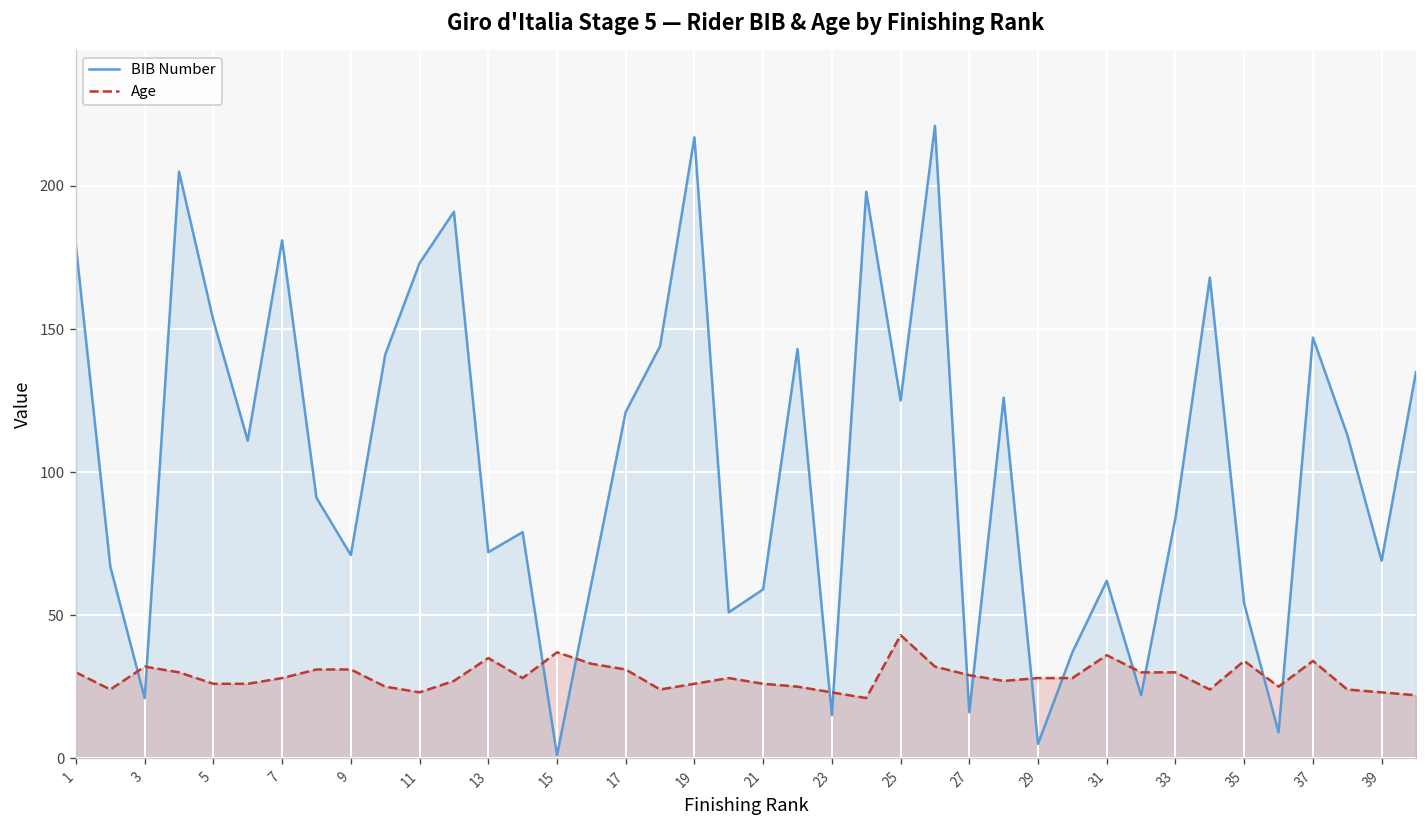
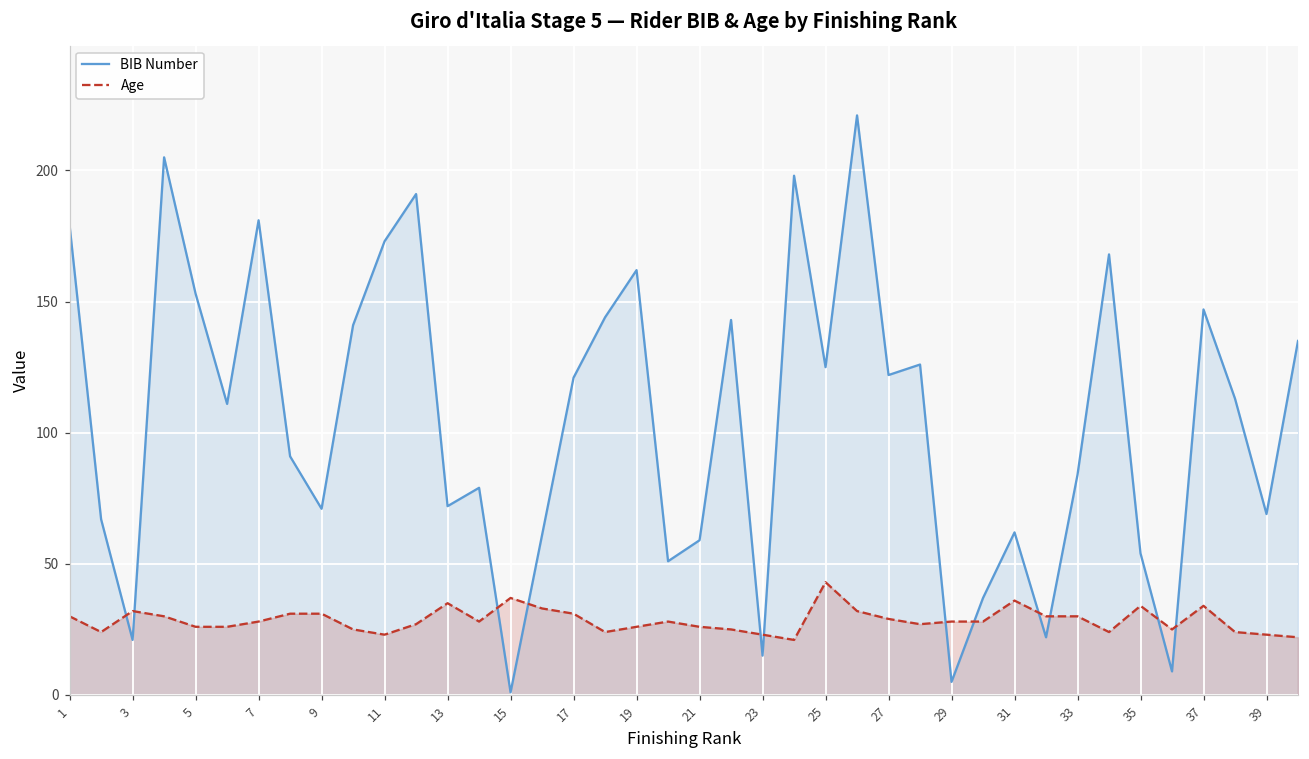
BIB Number, 19: 217 -> 162
BIB Number, 27: 16 -> 122
